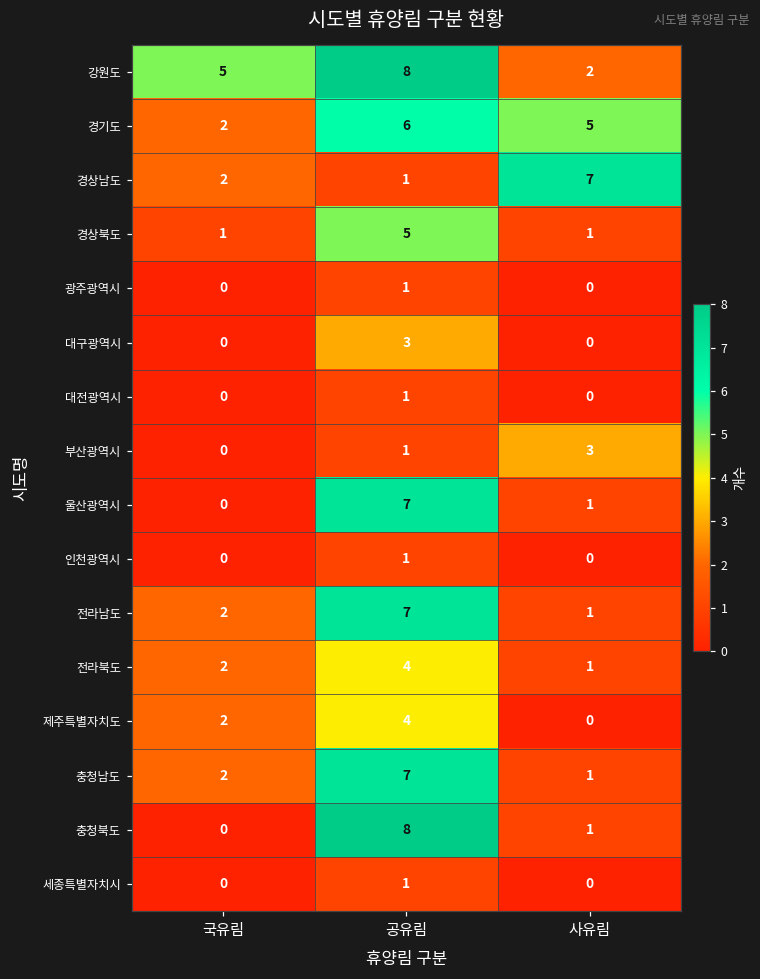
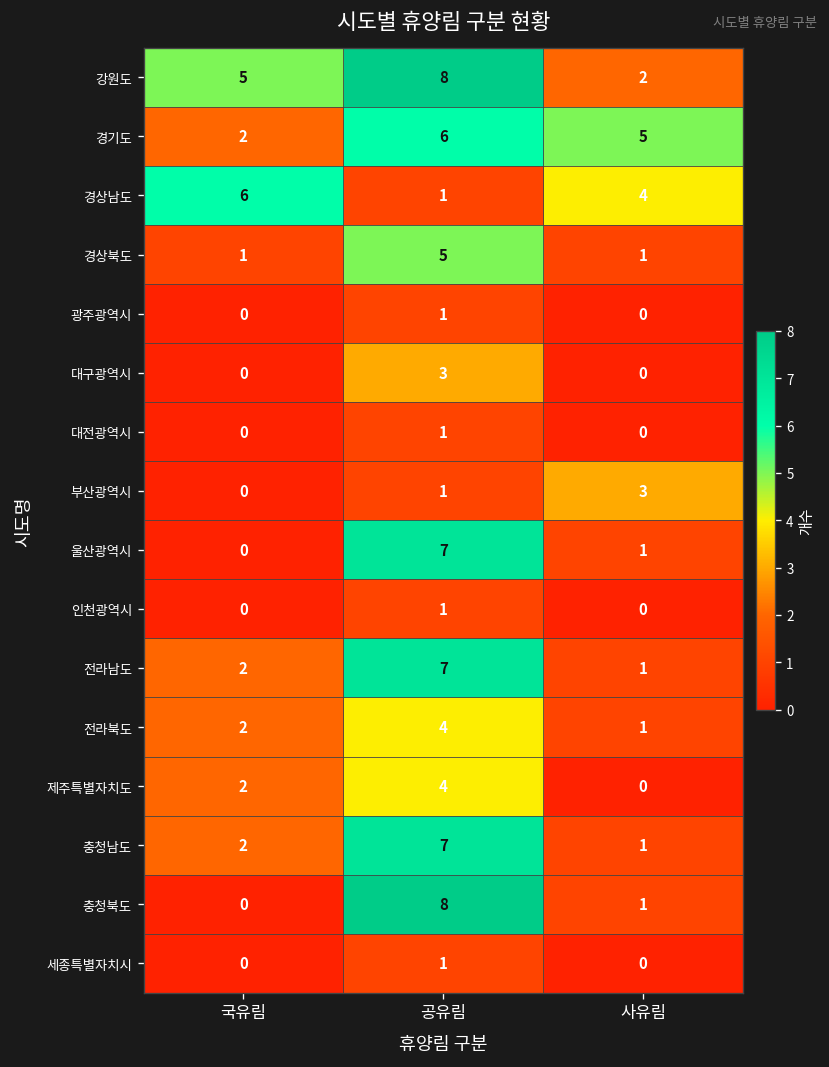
경상남도, 국유림: 2 -> 6
경상남도, 사유림: 7 -> 4
